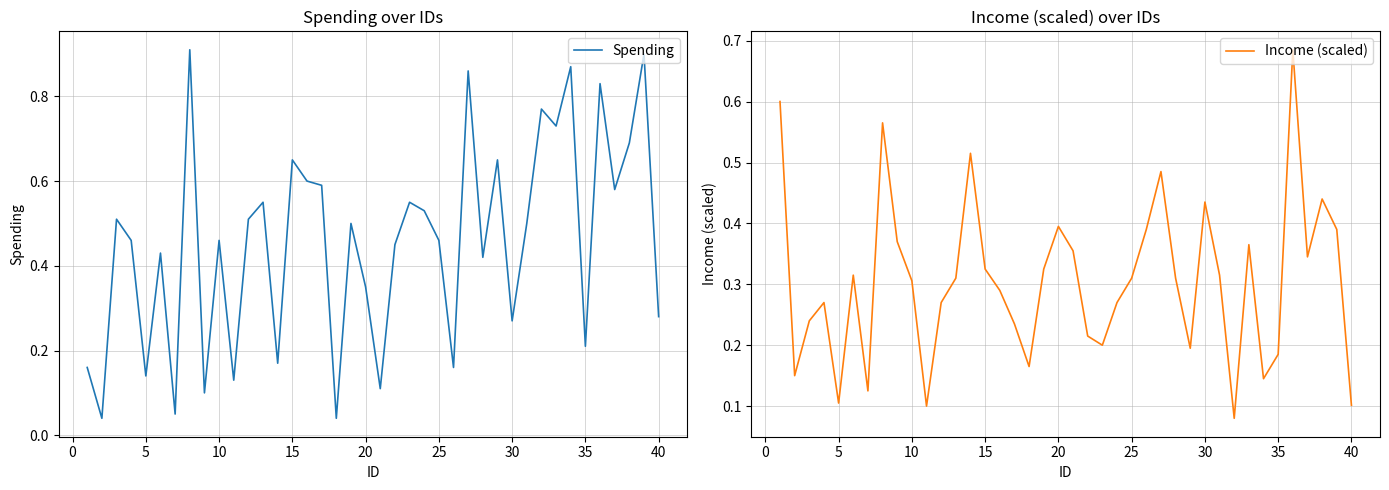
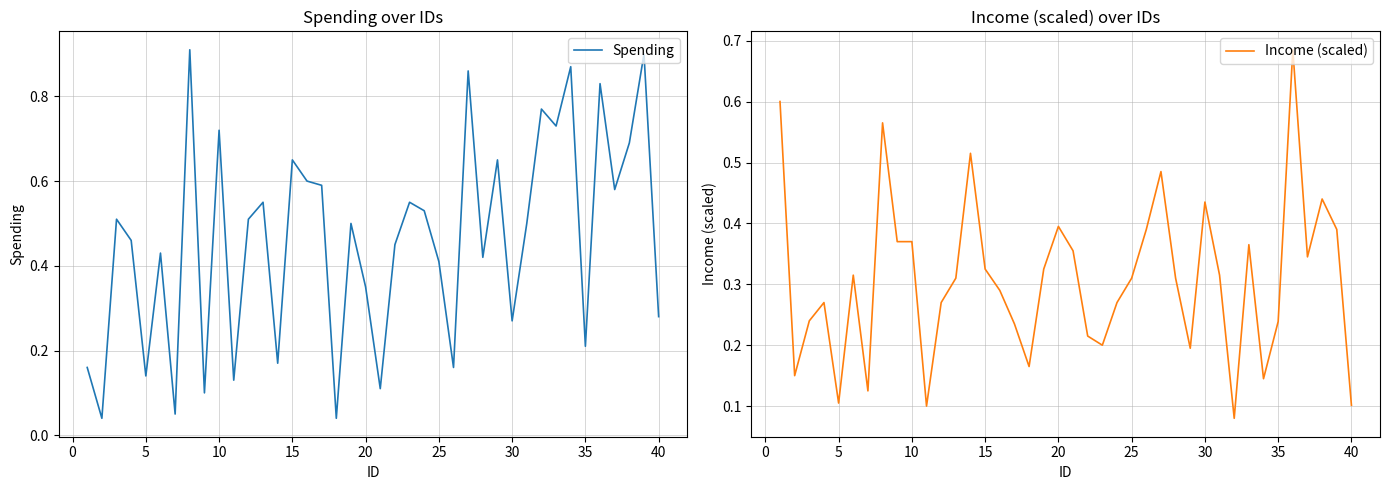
Spending over IDs, 10: 0.46 -> 0.72
Spending over IDs, 25: 0.46 -> 0.41
Income (scaled) over IDs, 10: 0.31 -> 0.37
Income (scaled) over IDs, 35: 0.19 -> 0.24
